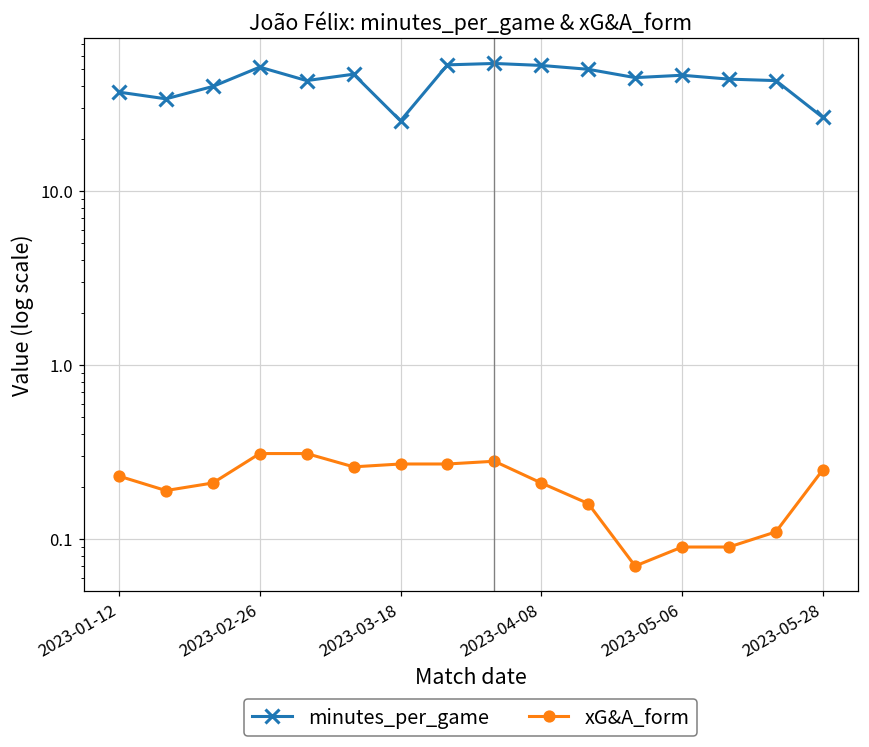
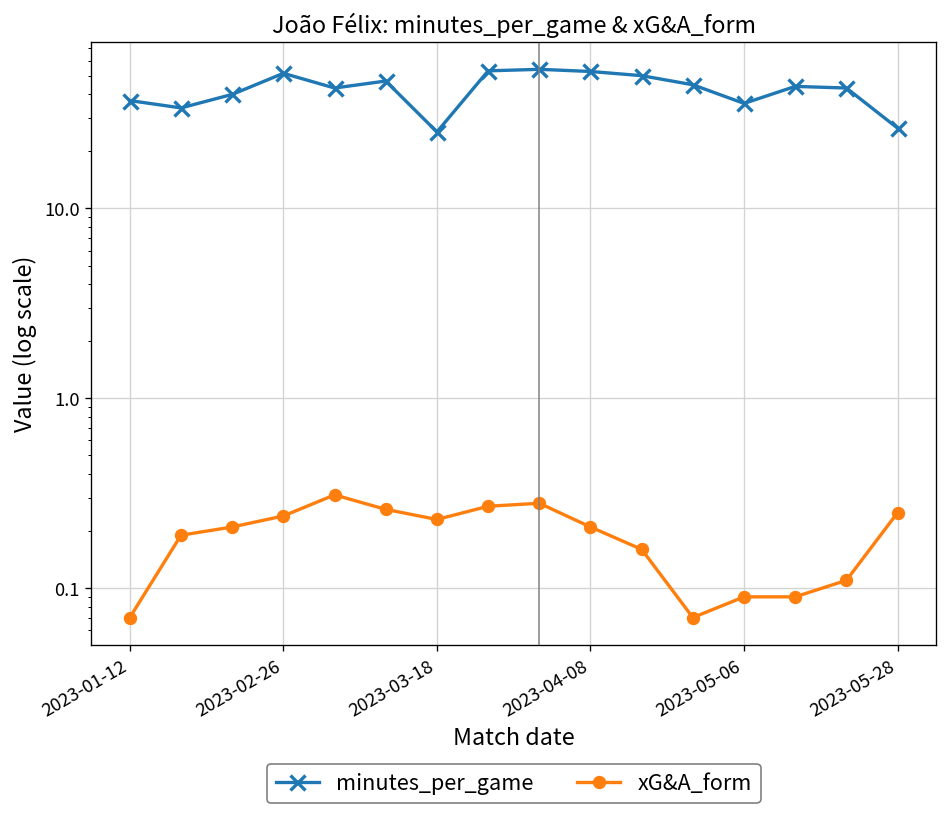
xG&A_form, 2023-01-12: 0.23 -> 0.07
xG&A_form, 2023-02-26: 0.31 -> 0.24
xG&A_form, 2023-03-18: 0.27 -> 0.23
minutes_per_game, 2023-05-06: 46 -> 36
